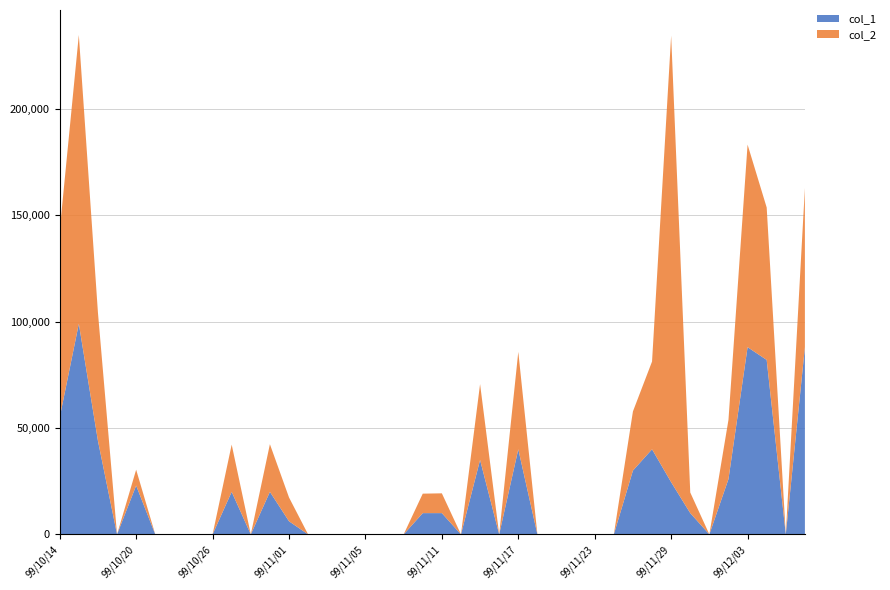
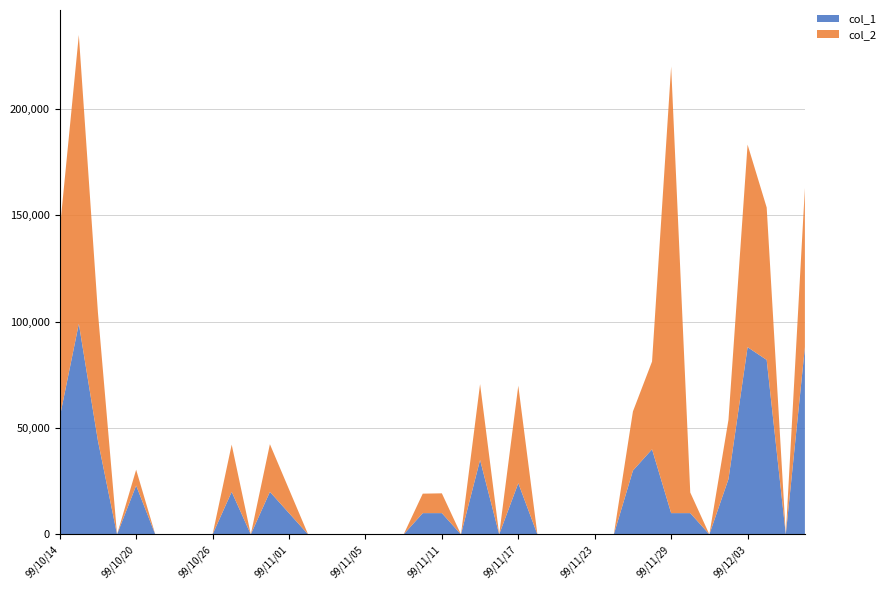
col_1, 99/11/01: 6,000 -> 10,000
col_1, 99/11/17: 40,000 -> 24,000
col_1, 99/11/29: 25,000 -> 10,000
